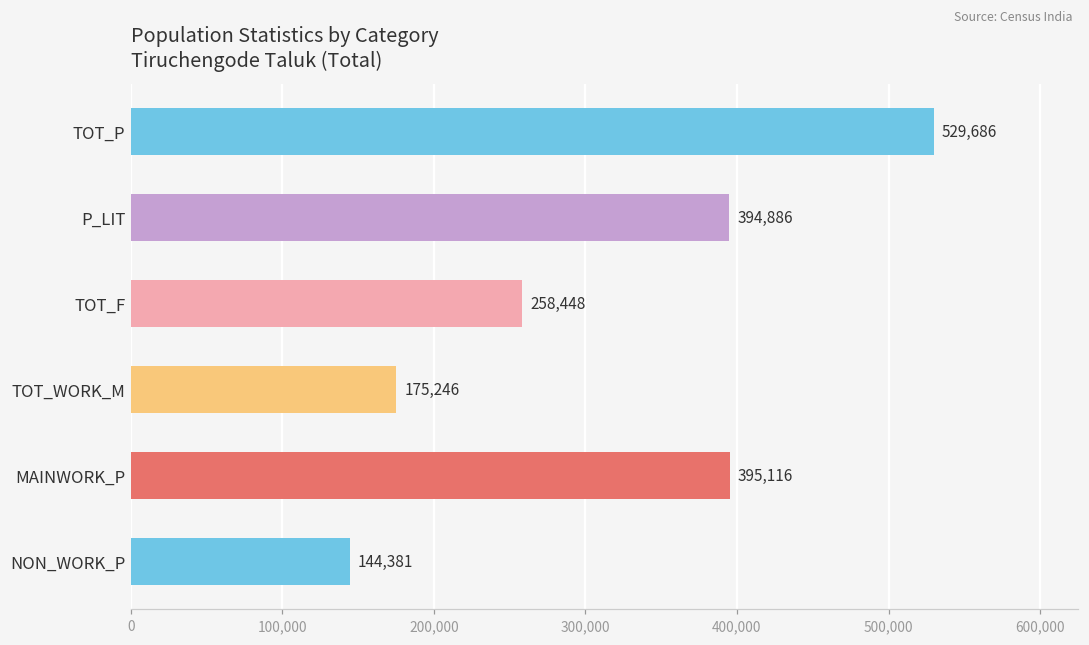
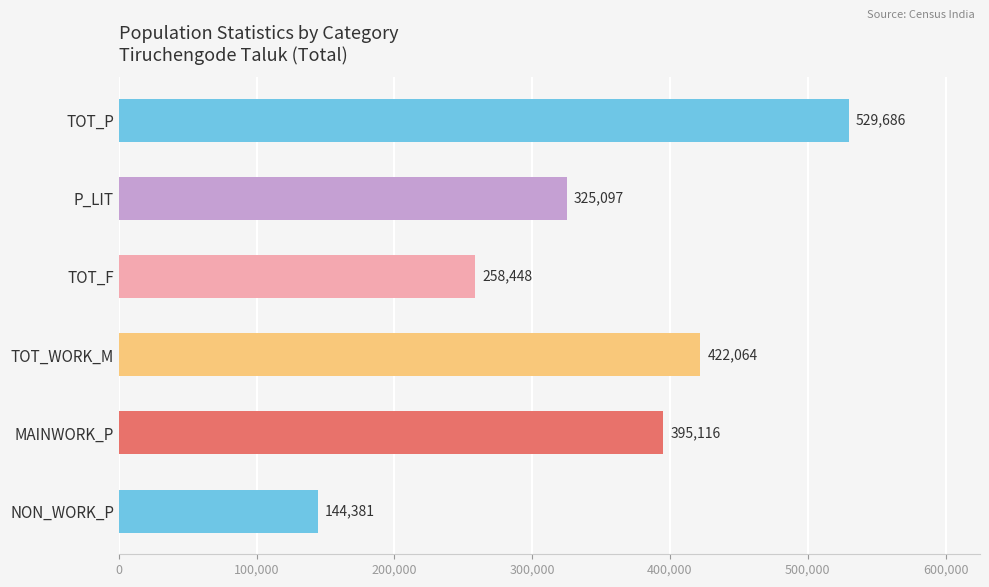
P_LIT: 394,886 -> 325,097
TOT_WORK_M: 175,246 -> 422,064
